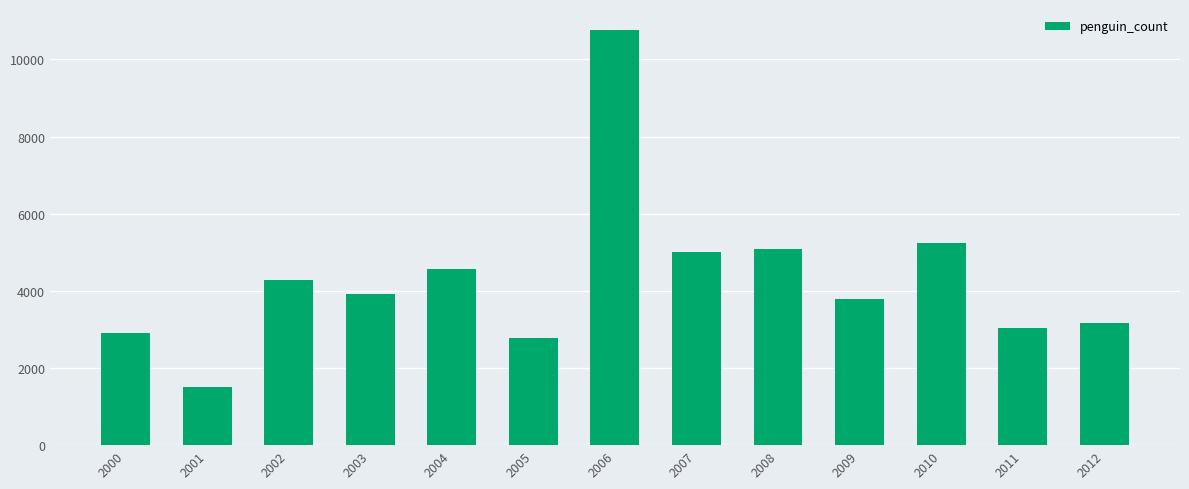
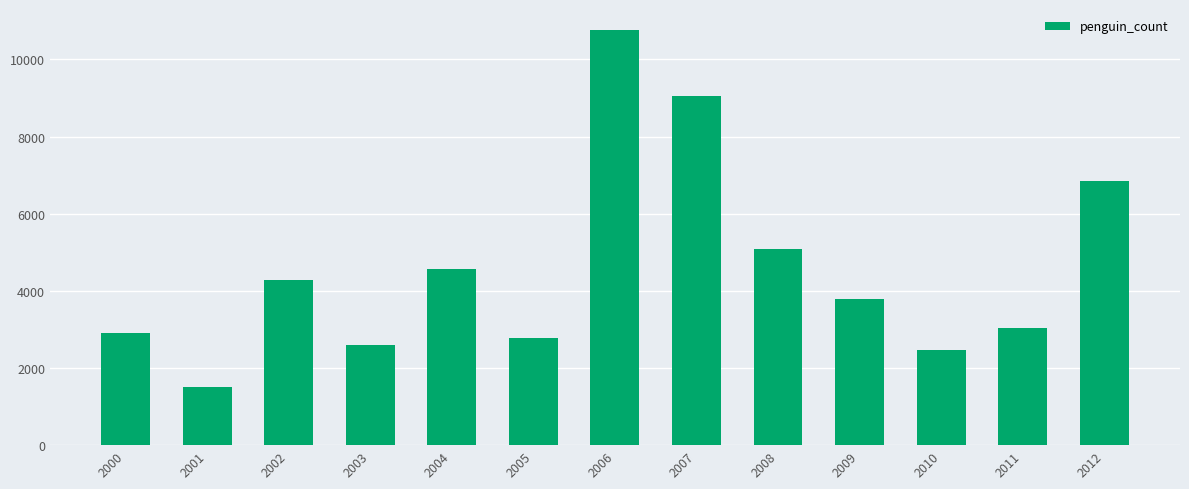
2003: 3900 -> 2600
2007: 5000 -> 9000
2010: 5200 -> 2500
2012: 3200 -> 6800
